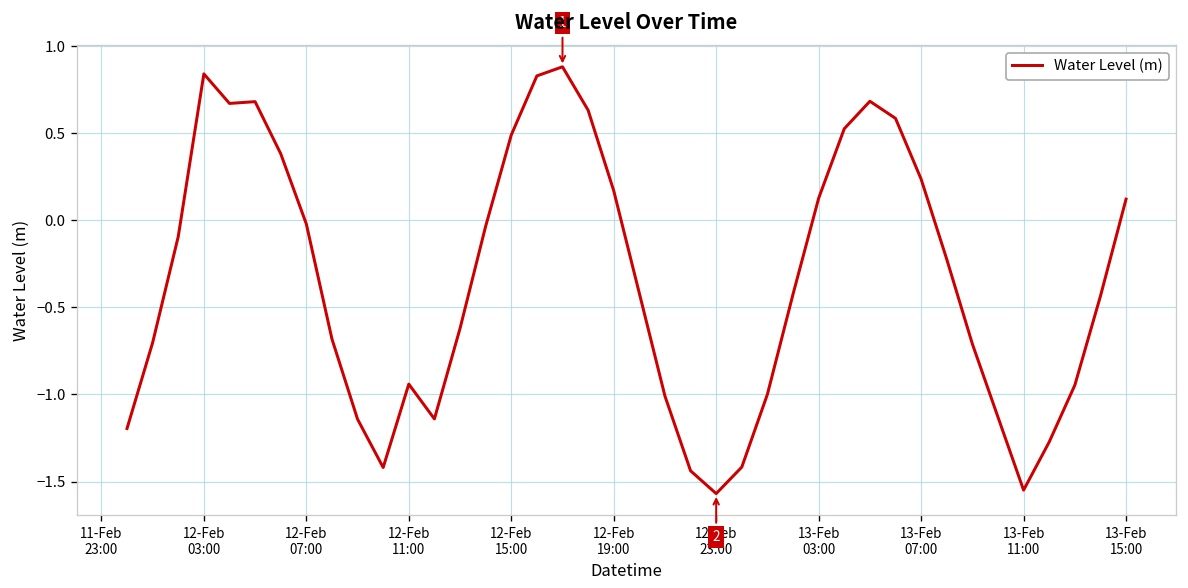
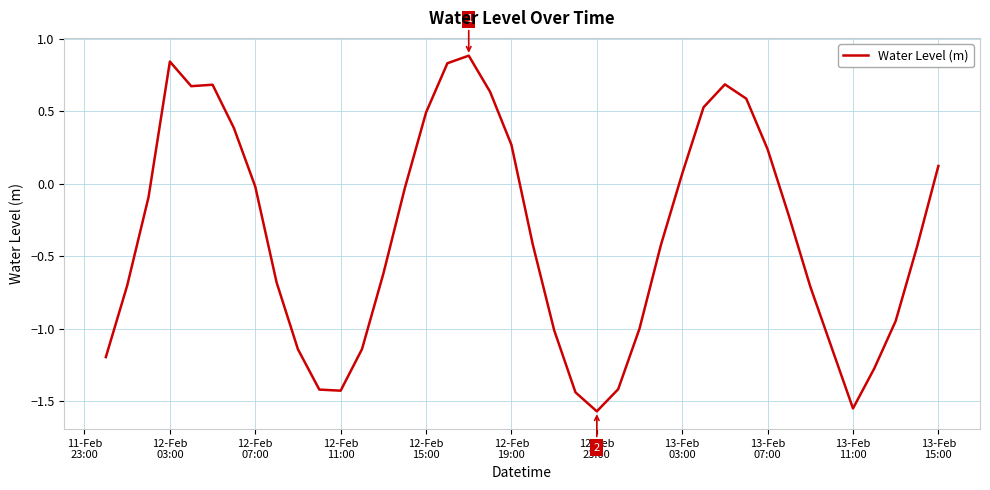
12-Feb 11:00: -0.94 -> -1.43
12-Feb 19:00: 0.17 -> 0.27
13-Feb 03:00: 0.13 -> 0.07
